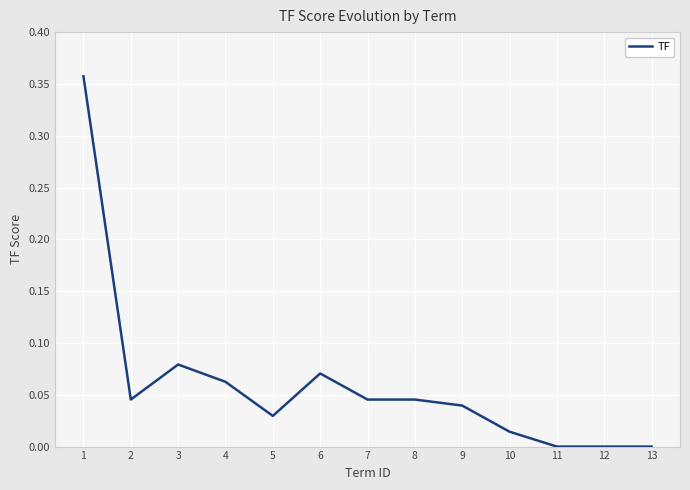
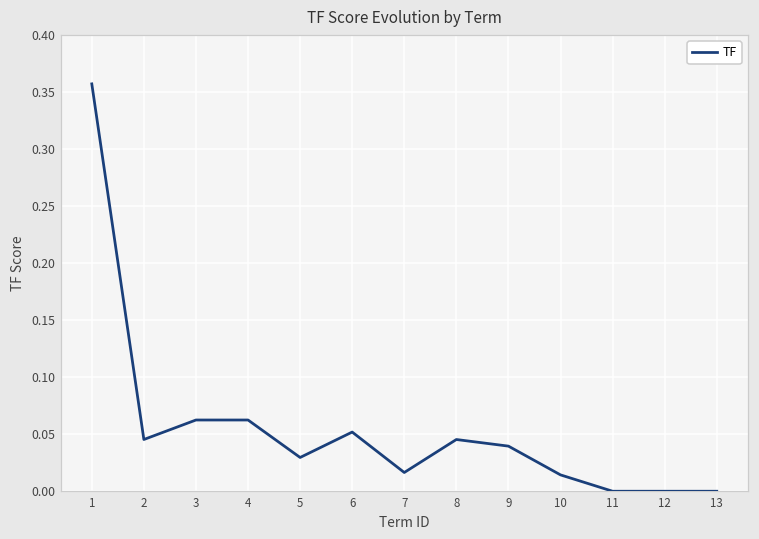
3: 0.079 -> 0.063
6: 0.071 -> 0.052
7: 0.045 -> 0.016
